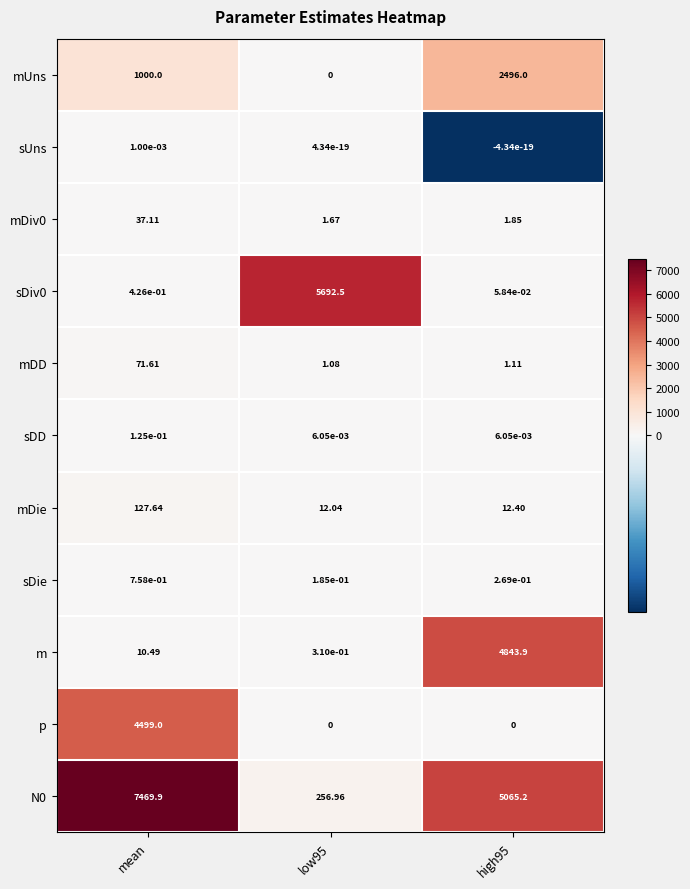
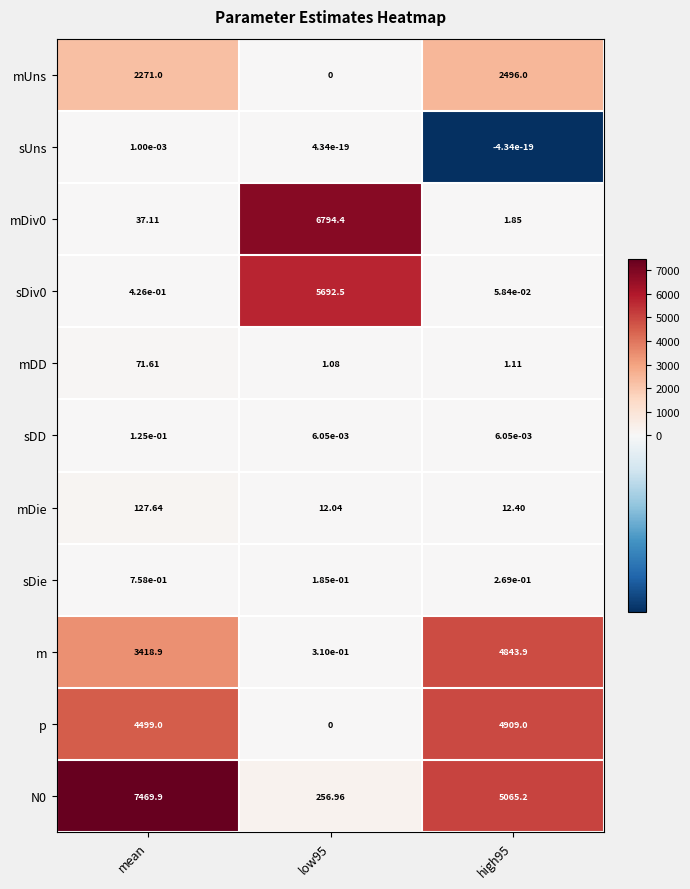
mUns, mean: 1000.0 -> 2271.0
mDiv0, low95: 1.67 -> 6794.4
m, mean: 10.49 -> 3418.9
p, high95: 0 -> 4909.0
